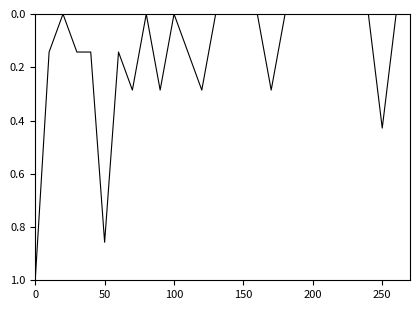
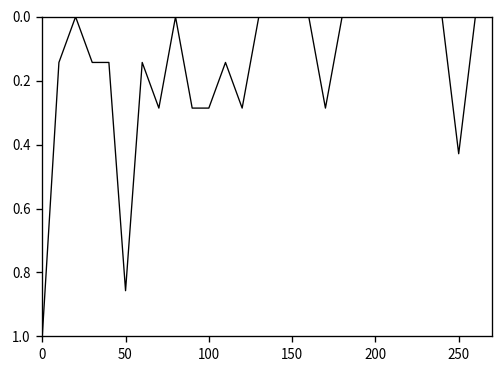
100: 0.00 -> 0.29
